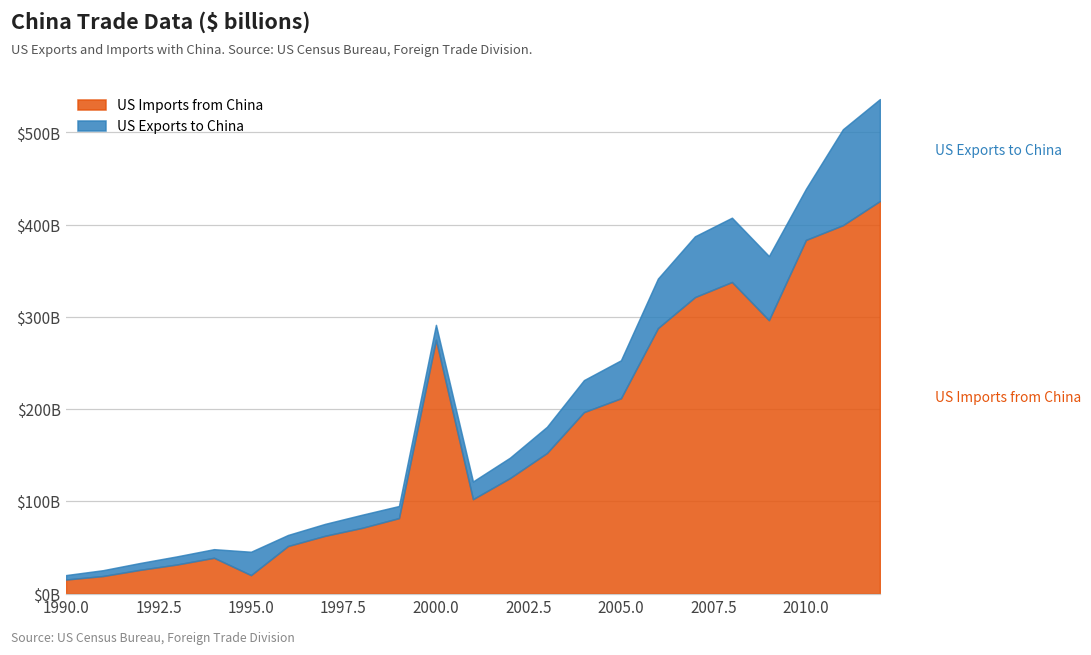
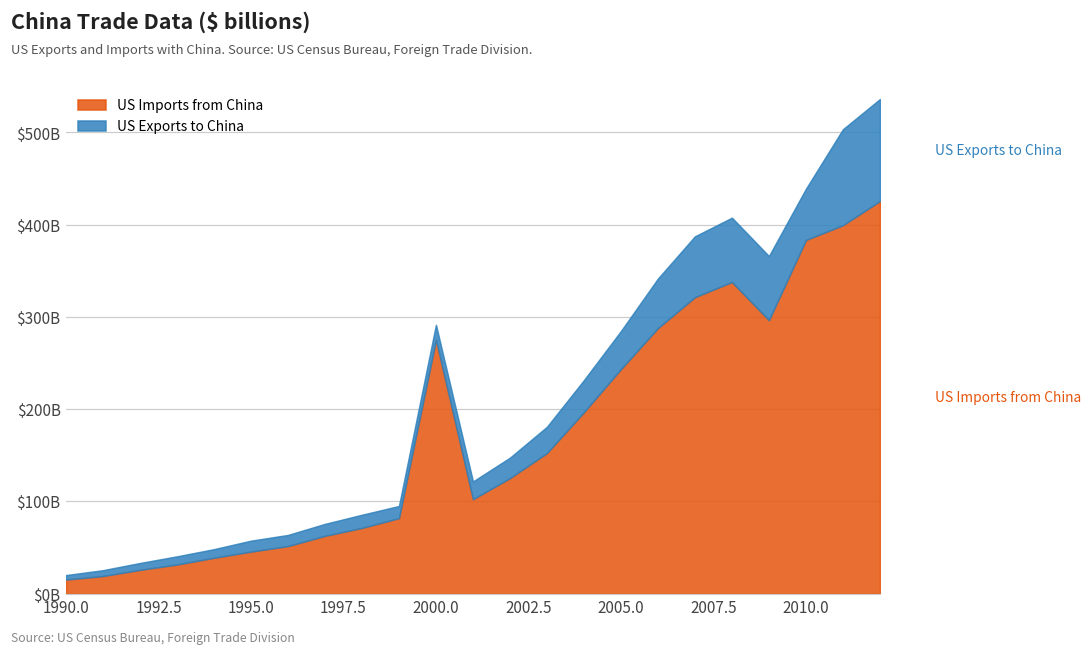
US Imports from China, 1995.0: $20000000000 -> $50000000000
US Exports to China, 1995.0: $30000000000 -> $10000000000
US Imports from China, 2005.0: $210000000000 -> $240000000000
